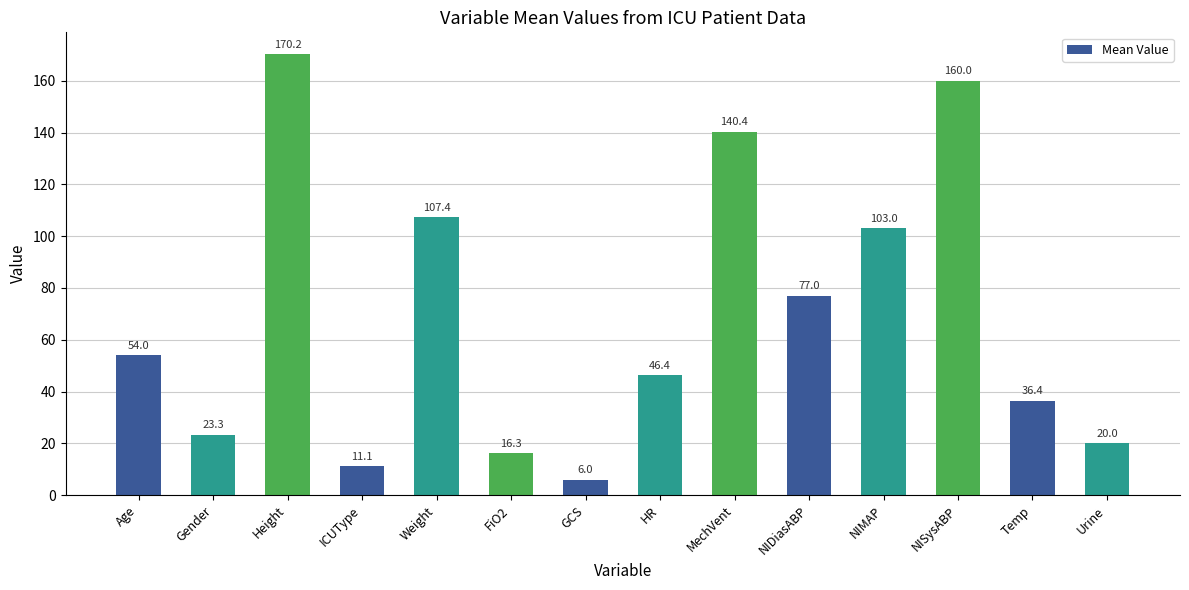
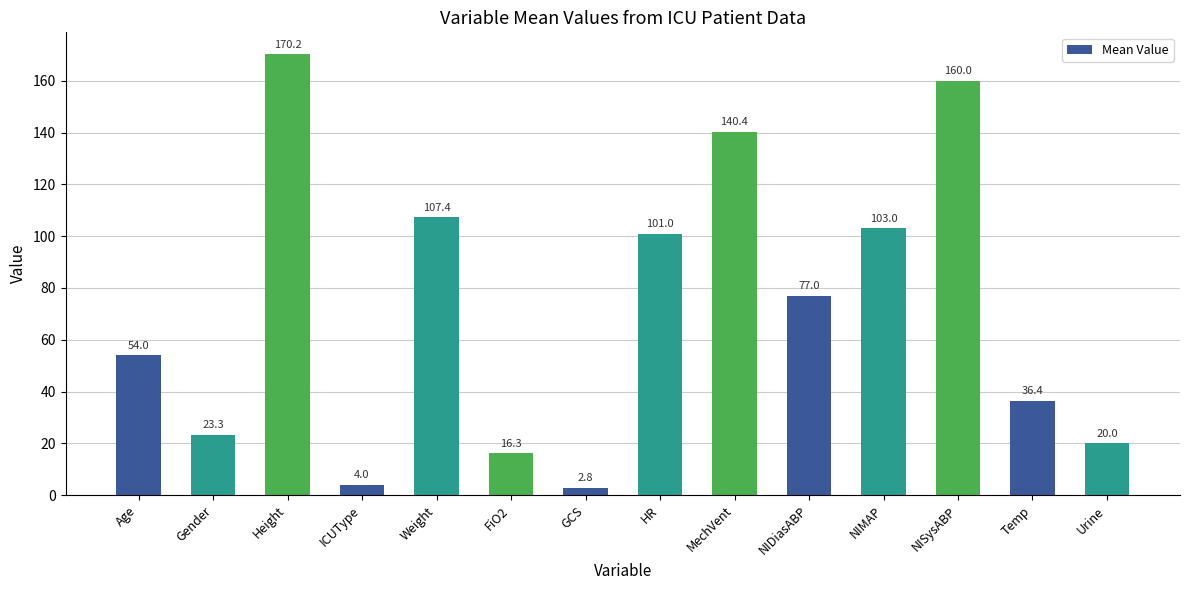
ICUType: 11.1 -> 4.0
GCS: 6.0 -> 2.8
HR: 46.4 -> 101.0
